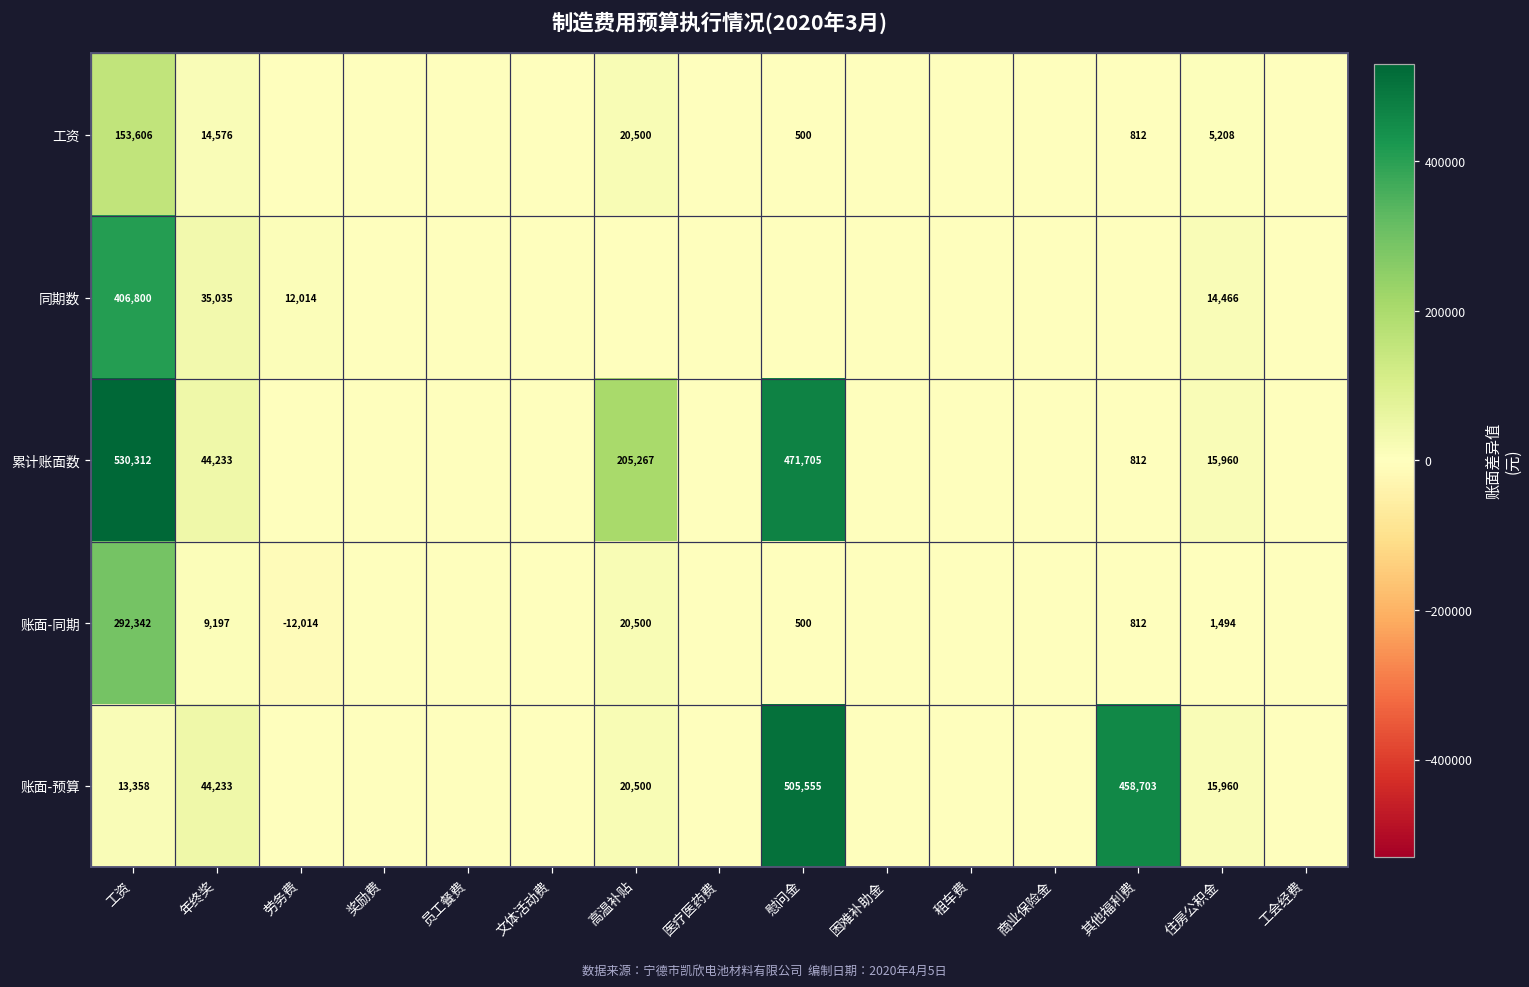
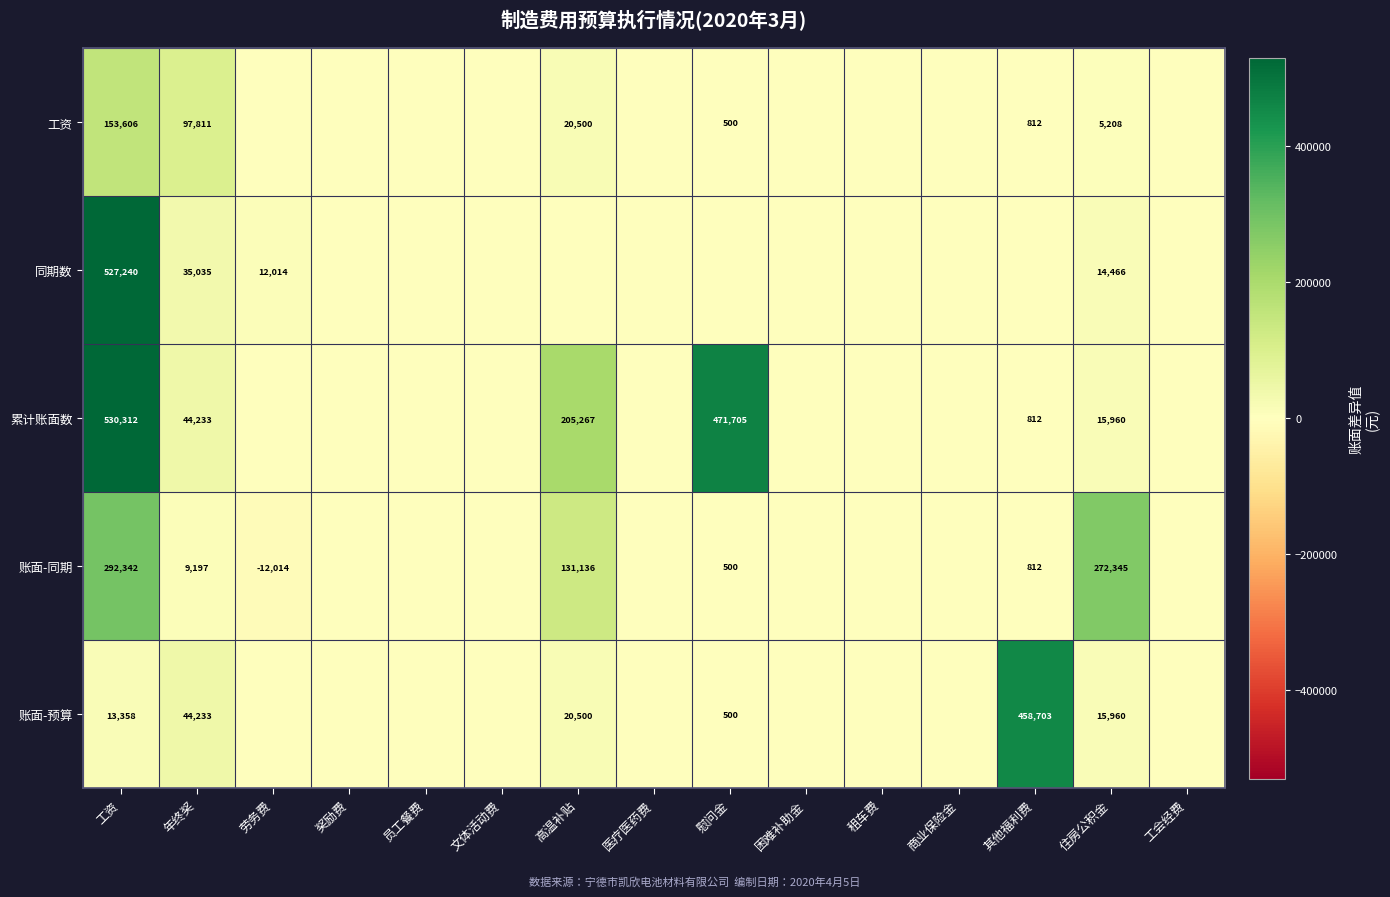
工资, 年终奖: 14,576 -> 97,811
同期数, 工资: 406,800 -> 527,240
账面-同期, 高温补贴: 20,500 -> 131,136
账面-同期, 住房公积金: 1,494 -> 272,345
账面-预算, 慰问金: 505,555 -> 500
